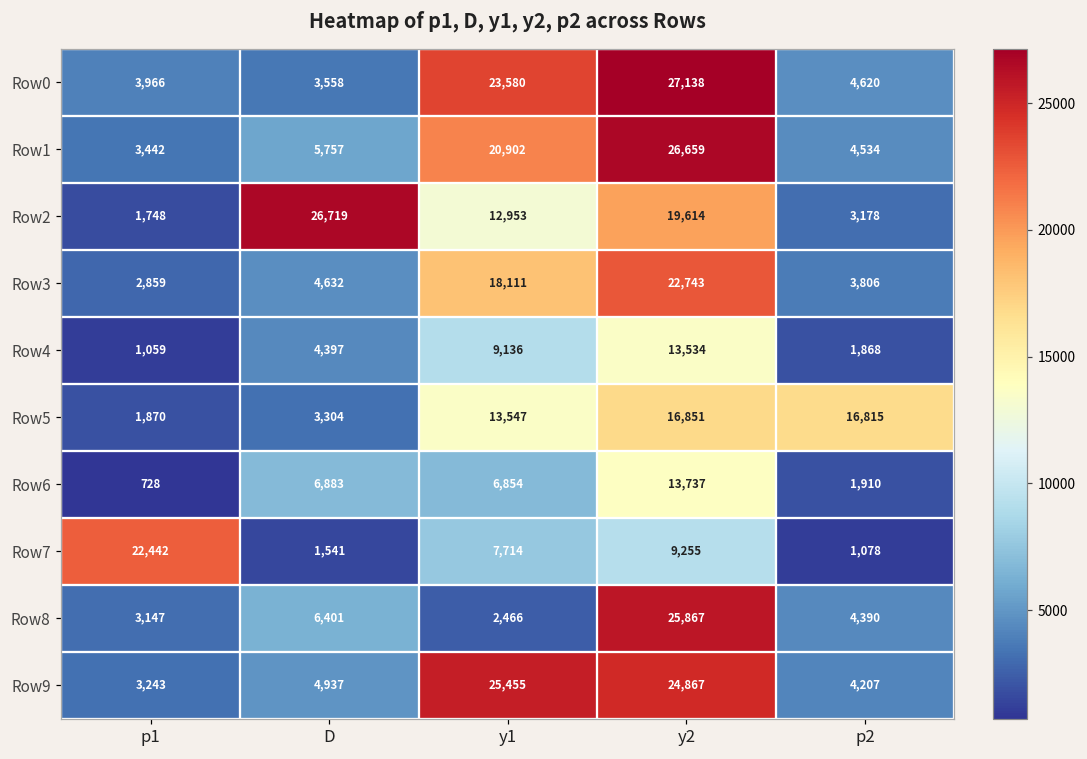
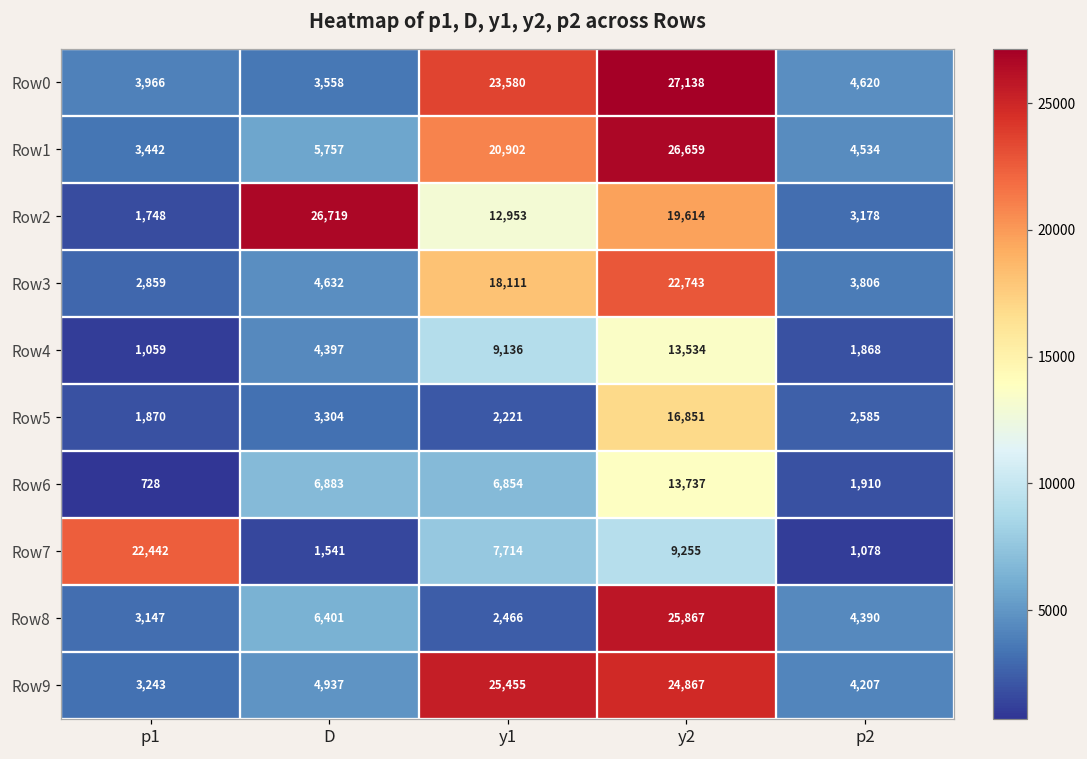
Row5, y1: 13,547 -> 2,221
Row5, p2: 16,815 -> 2,585
